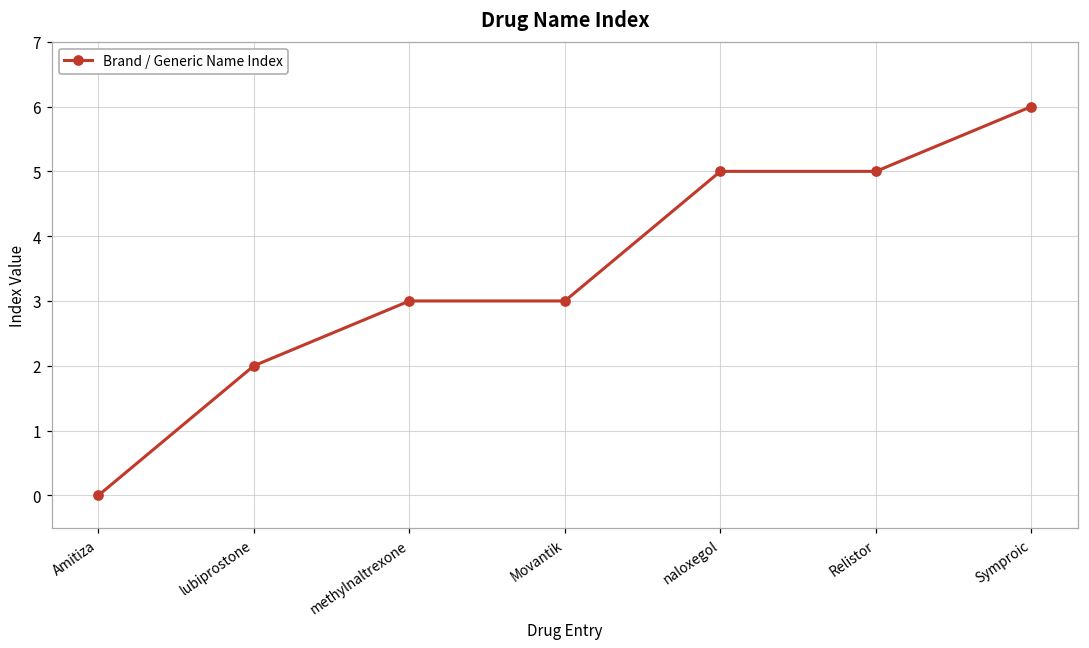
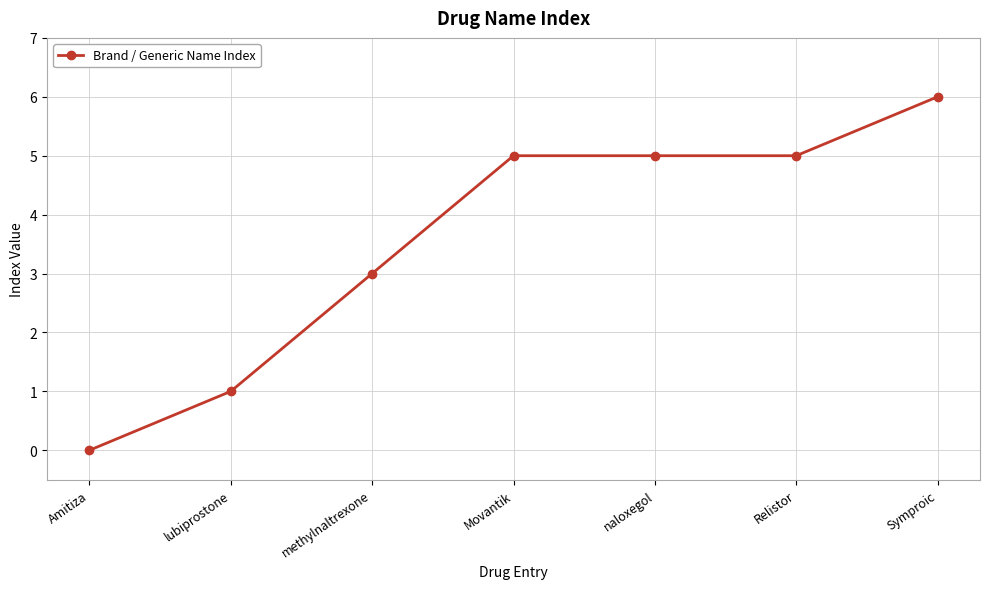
lubiprostone: 2 -> 1
Movantik: 3 -> 5
